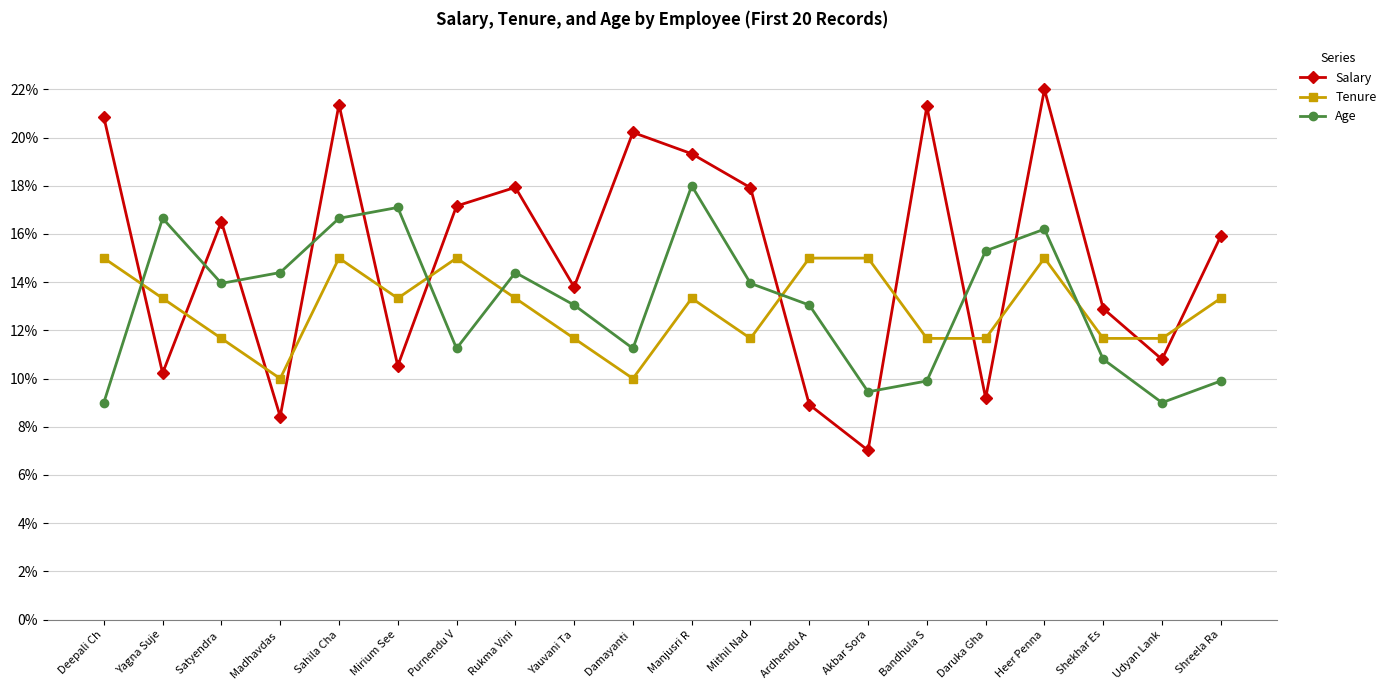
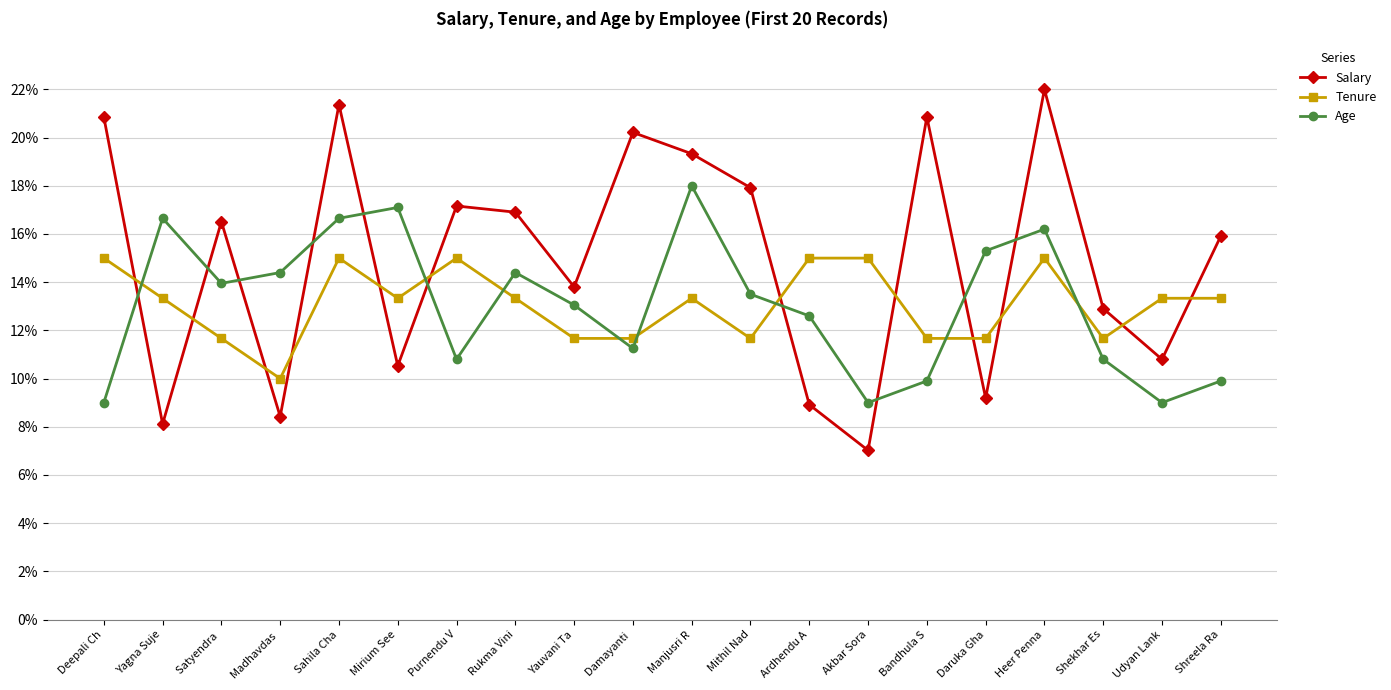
Salary, Yagna Suje: 10.2% -> 8.1%
Age, Purnendu V: 11.3% -> 10.8%
Salary, Rukma Vini: 17.9% -> 16.9%
Tenure, Damayanti: 10.0% -> 11.7%
Age, Mithil Nad: 14.0% -> 13.5%
Age, Ardhendu A: 13.0% -> 12.6%
Age, Akbar Sora: 9.5% -> 9.0%
Salary, Bandhula S: 21.3% -> 20.9%
Tenure, Udyan Lank: 11.7% -> 13.3%
